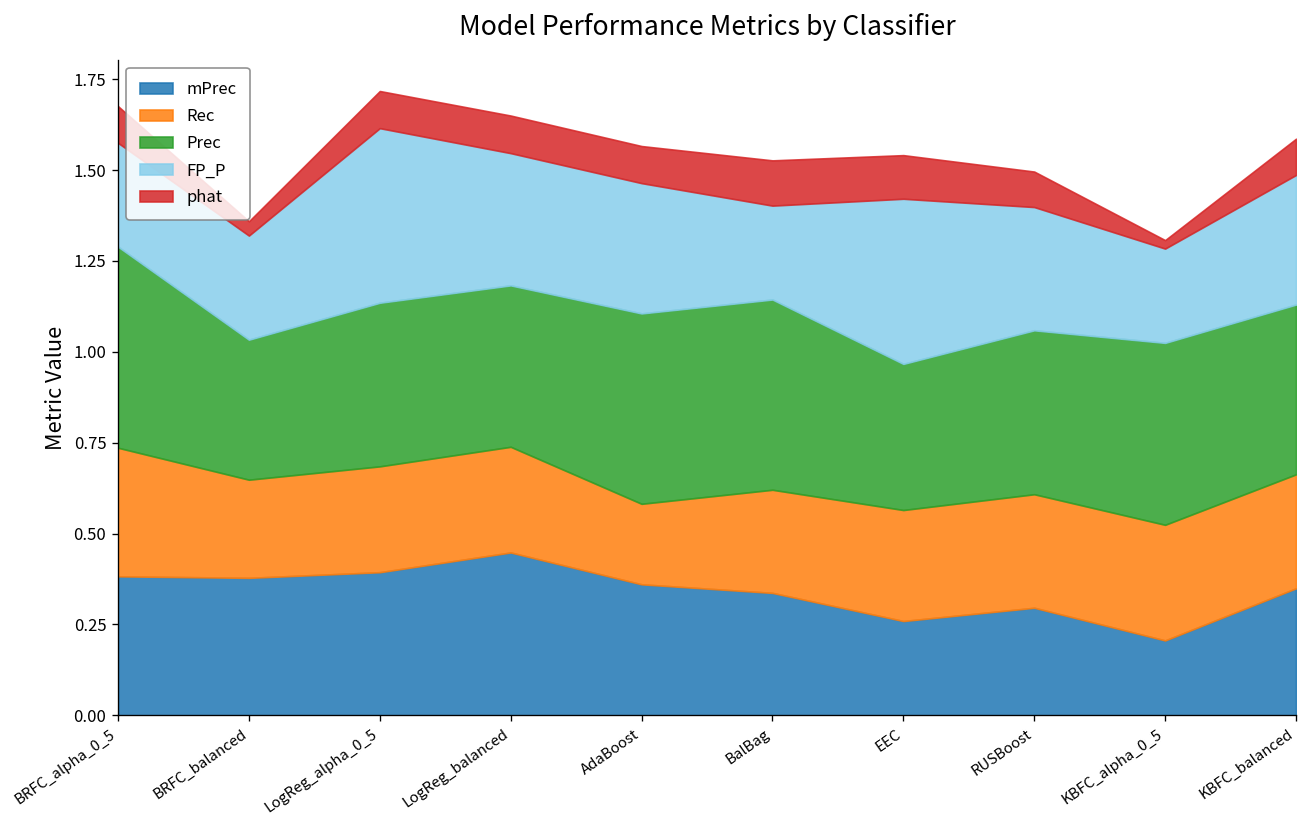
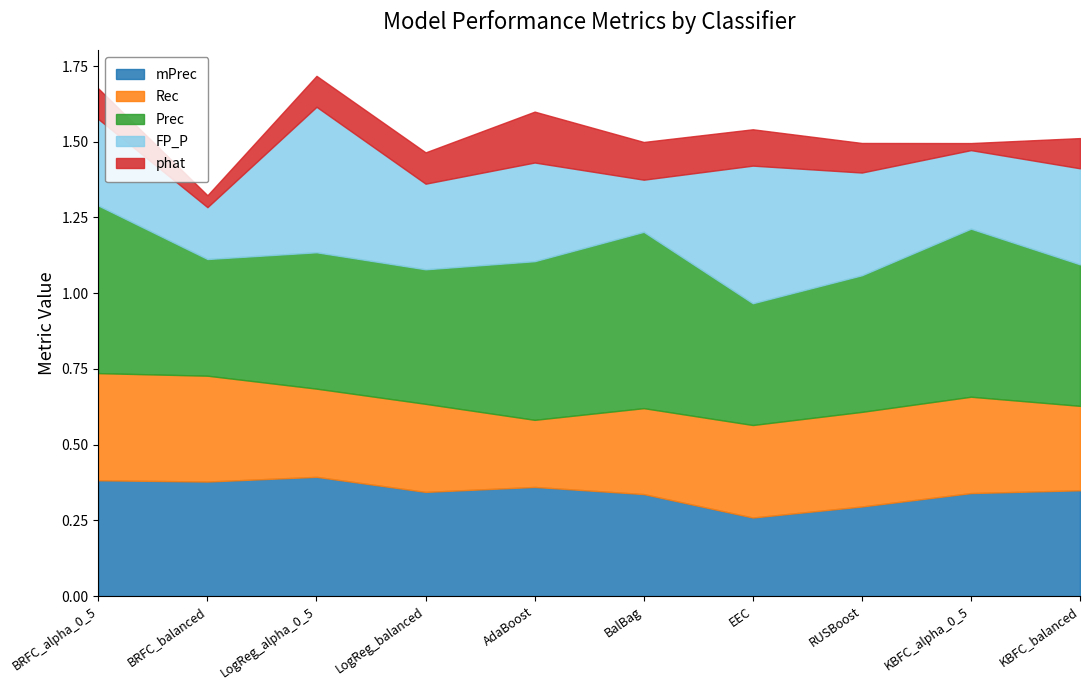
Rec, BRFC_balanced: 0.27 -> 0.35
FP_P, BRFC_balanced: 0.29 -> 0.17
mPrec, LogReg_balanced: 0.45 -> 0.34
FP_P, LogReg_balanced: 0.36 -> 0.28
FP_P, AdaBoost: 0.36 -> 0.33
phat, AdaBoost: 0.10 -> 0.17
Prec, BalBag: 0.52 -> 0.58
FP_P, BalBag: 0.26 -> 0.17
mPrec, KBFC_alpha_0_5: 0.21 -> 0.34
Prec, KBFC_alpha_0_5: 0.50 -> 0.55
Rec, KBFC_balanced: 0.31 -> 0.28
FP_P, KBFC_balanced: 0.36 -> 0.32
